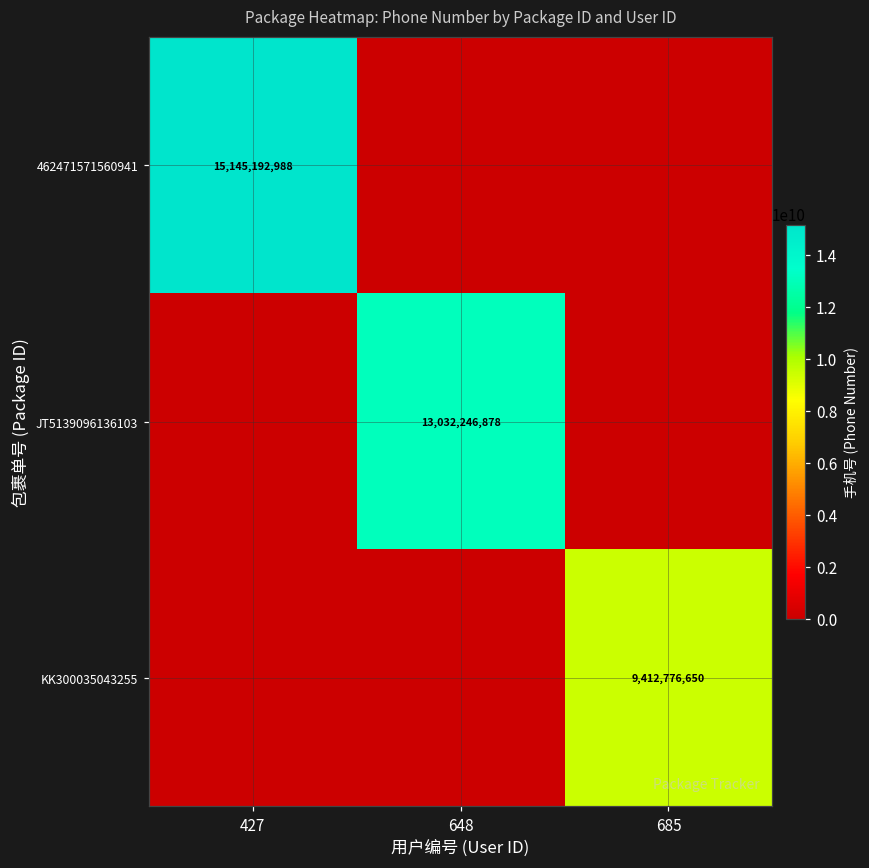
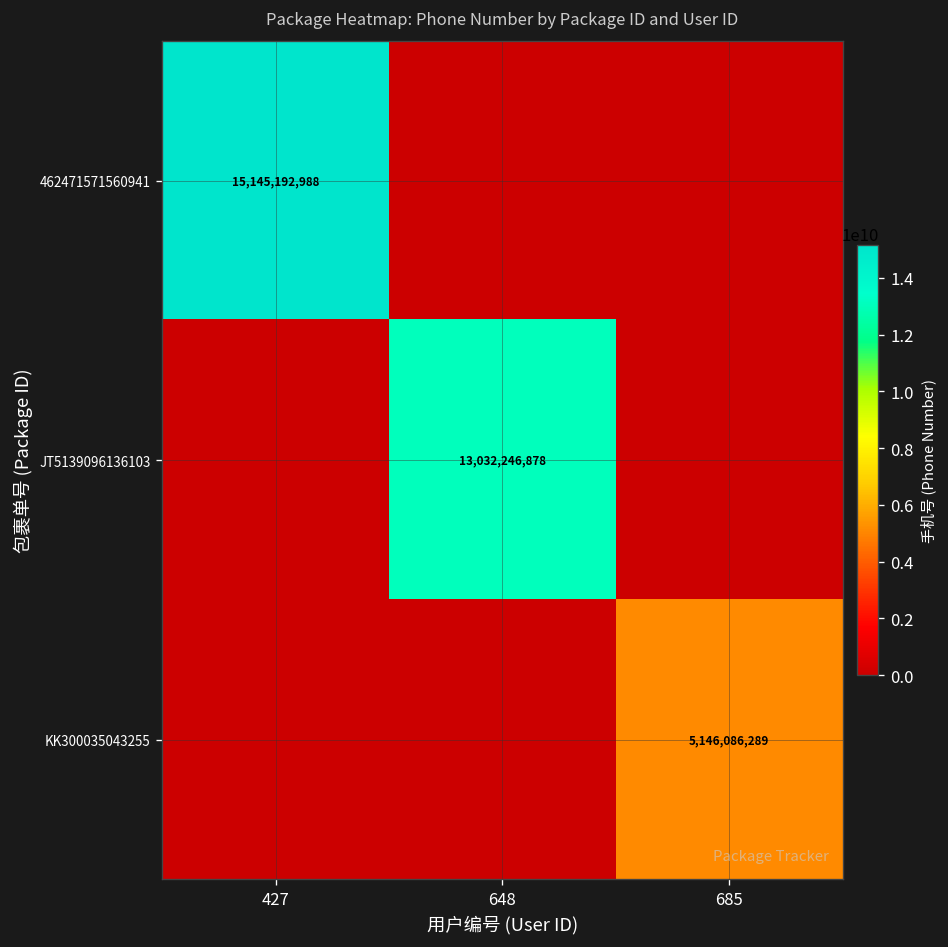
KK300035043255, 685: 9,412,776,650 -> 5,146,086,289
